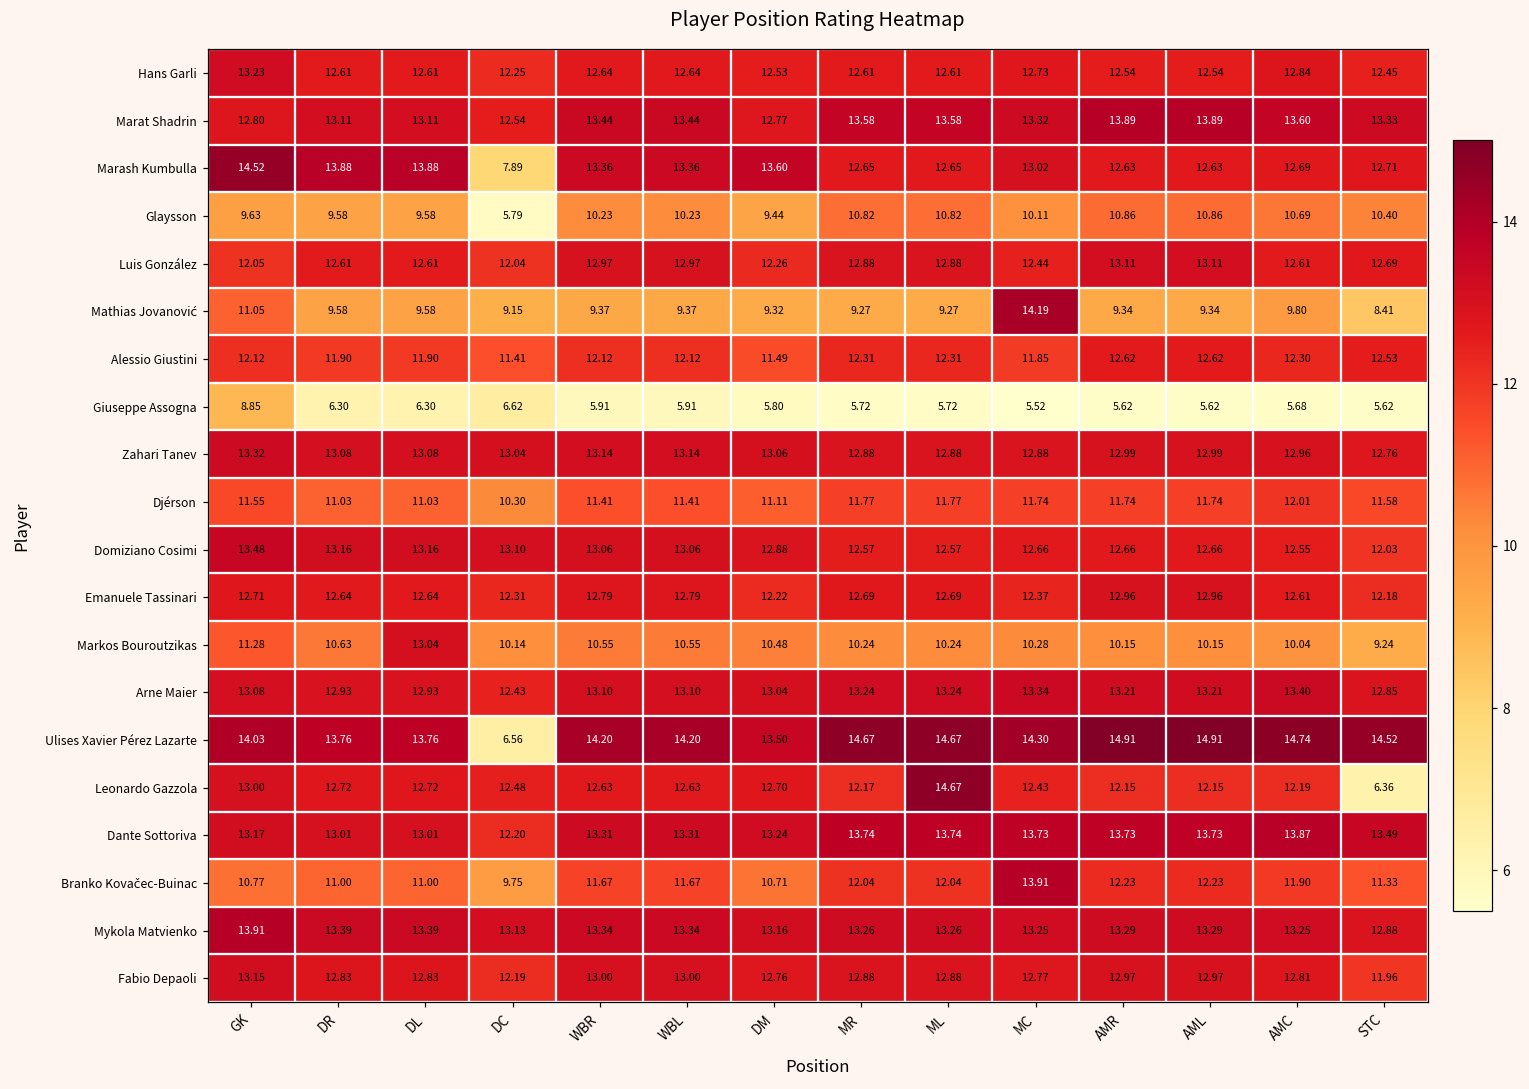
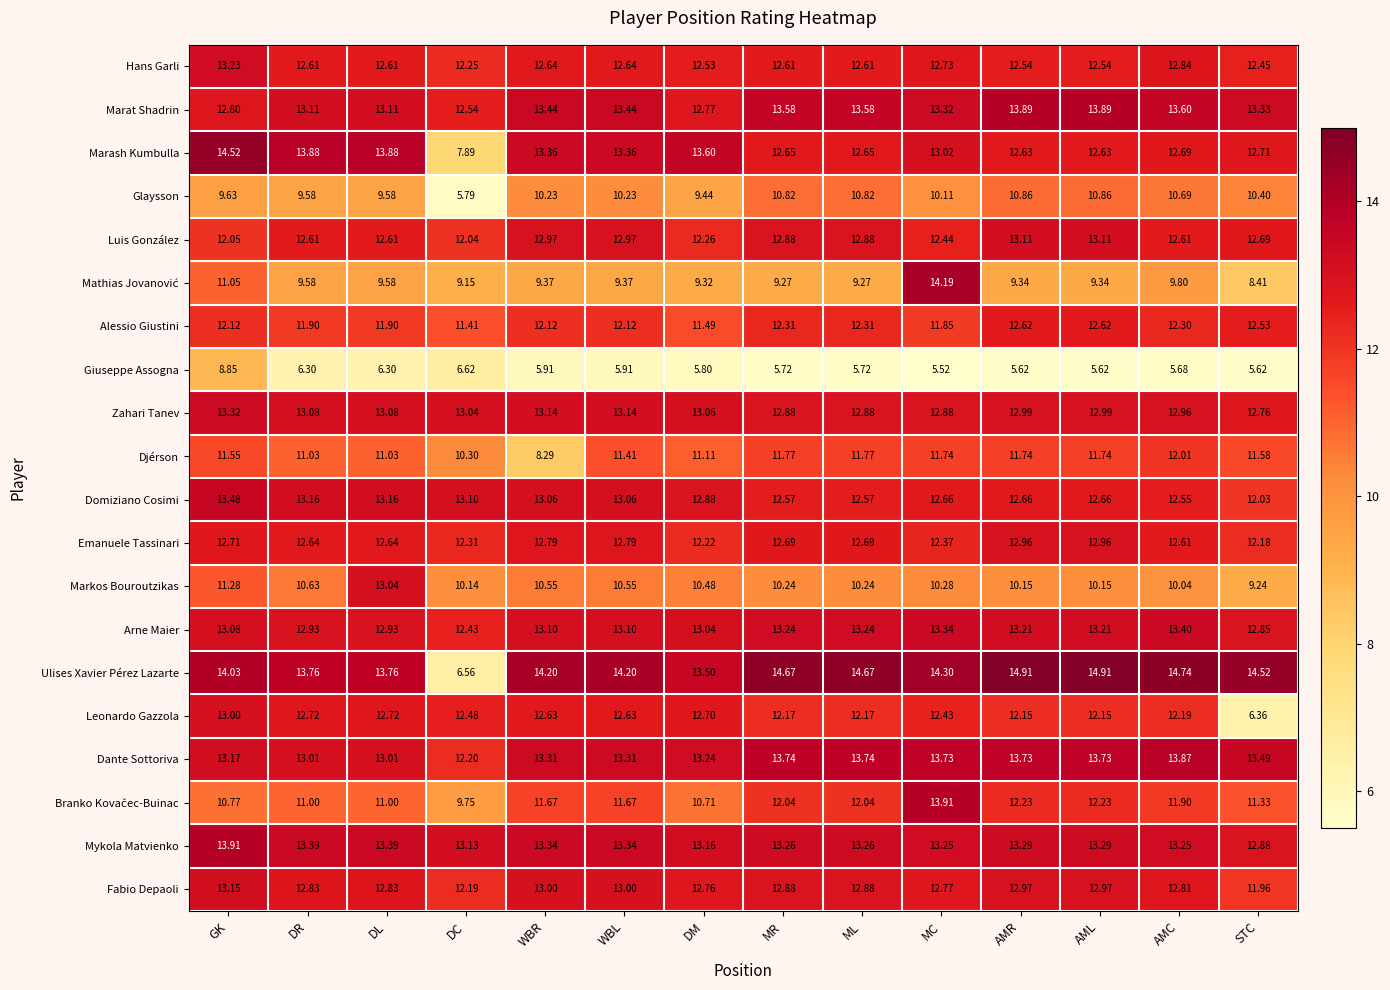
Djérson, WBR: 11.41 -> 8.29
Leonardo Gazzola, ML: 14.67 -> 12.17
